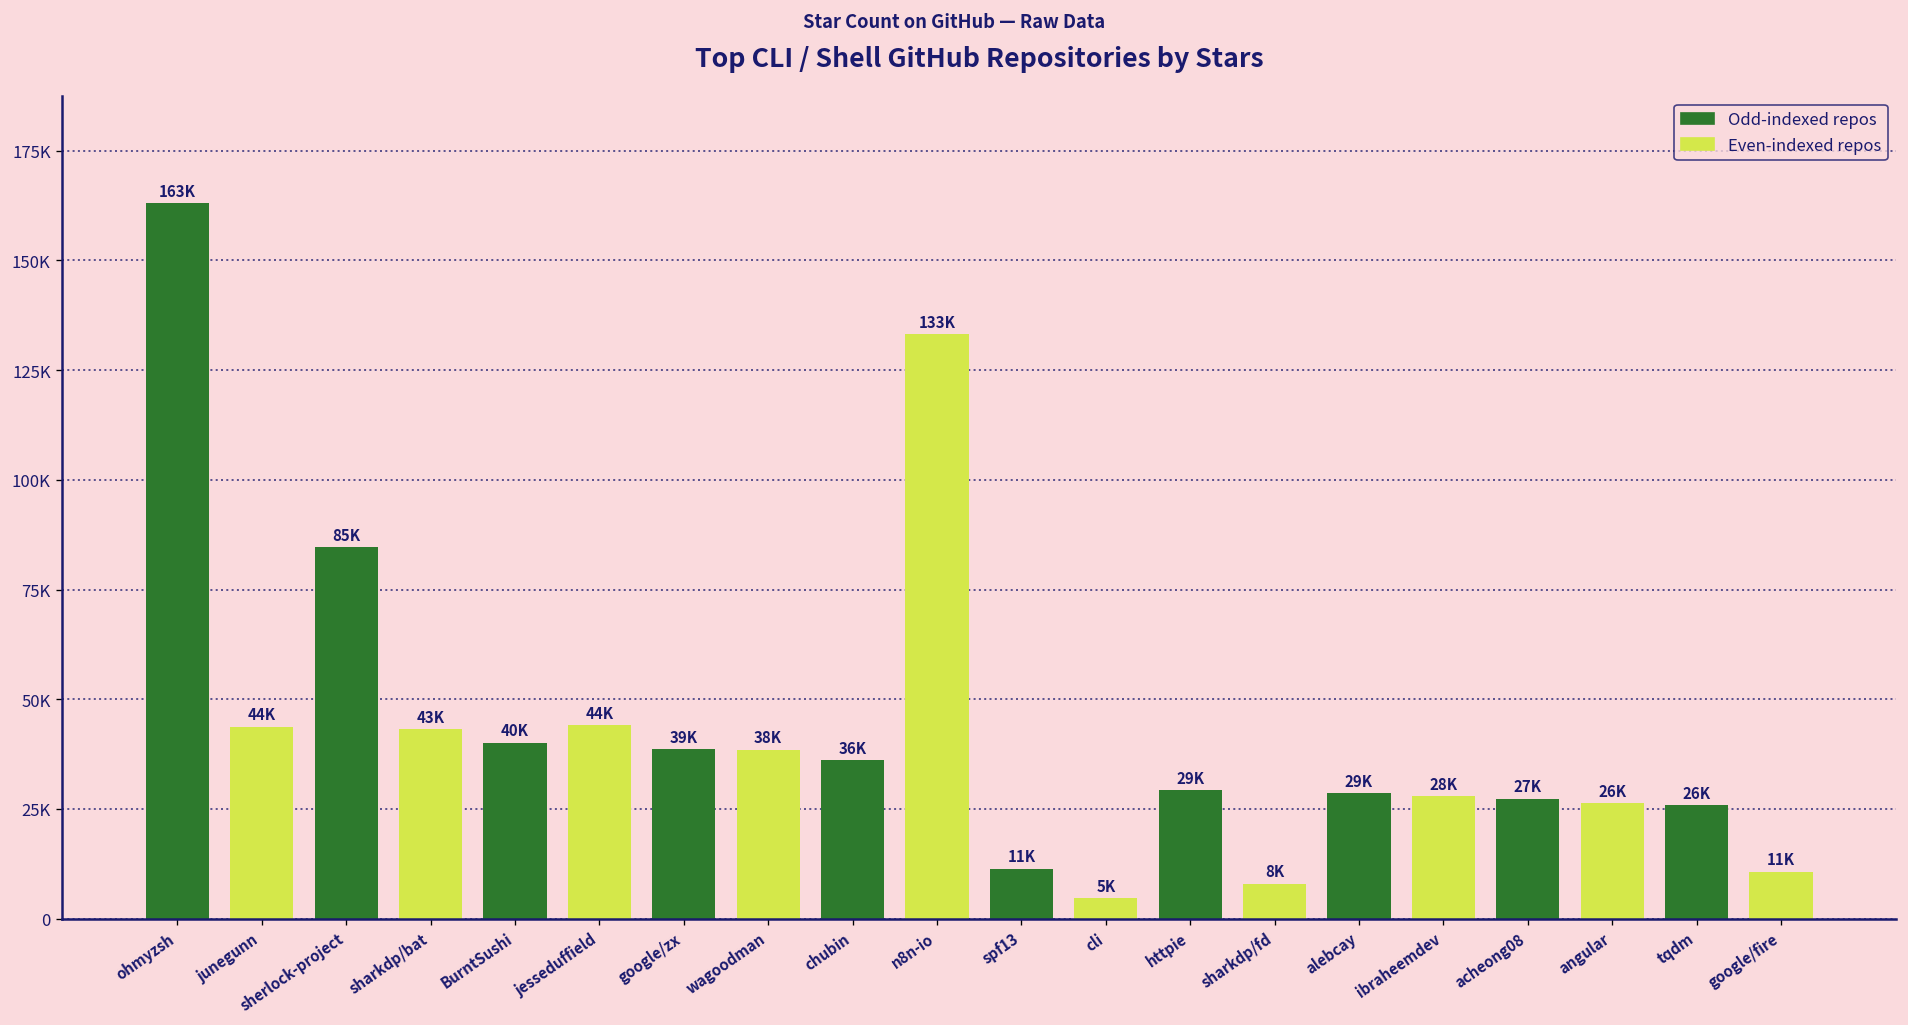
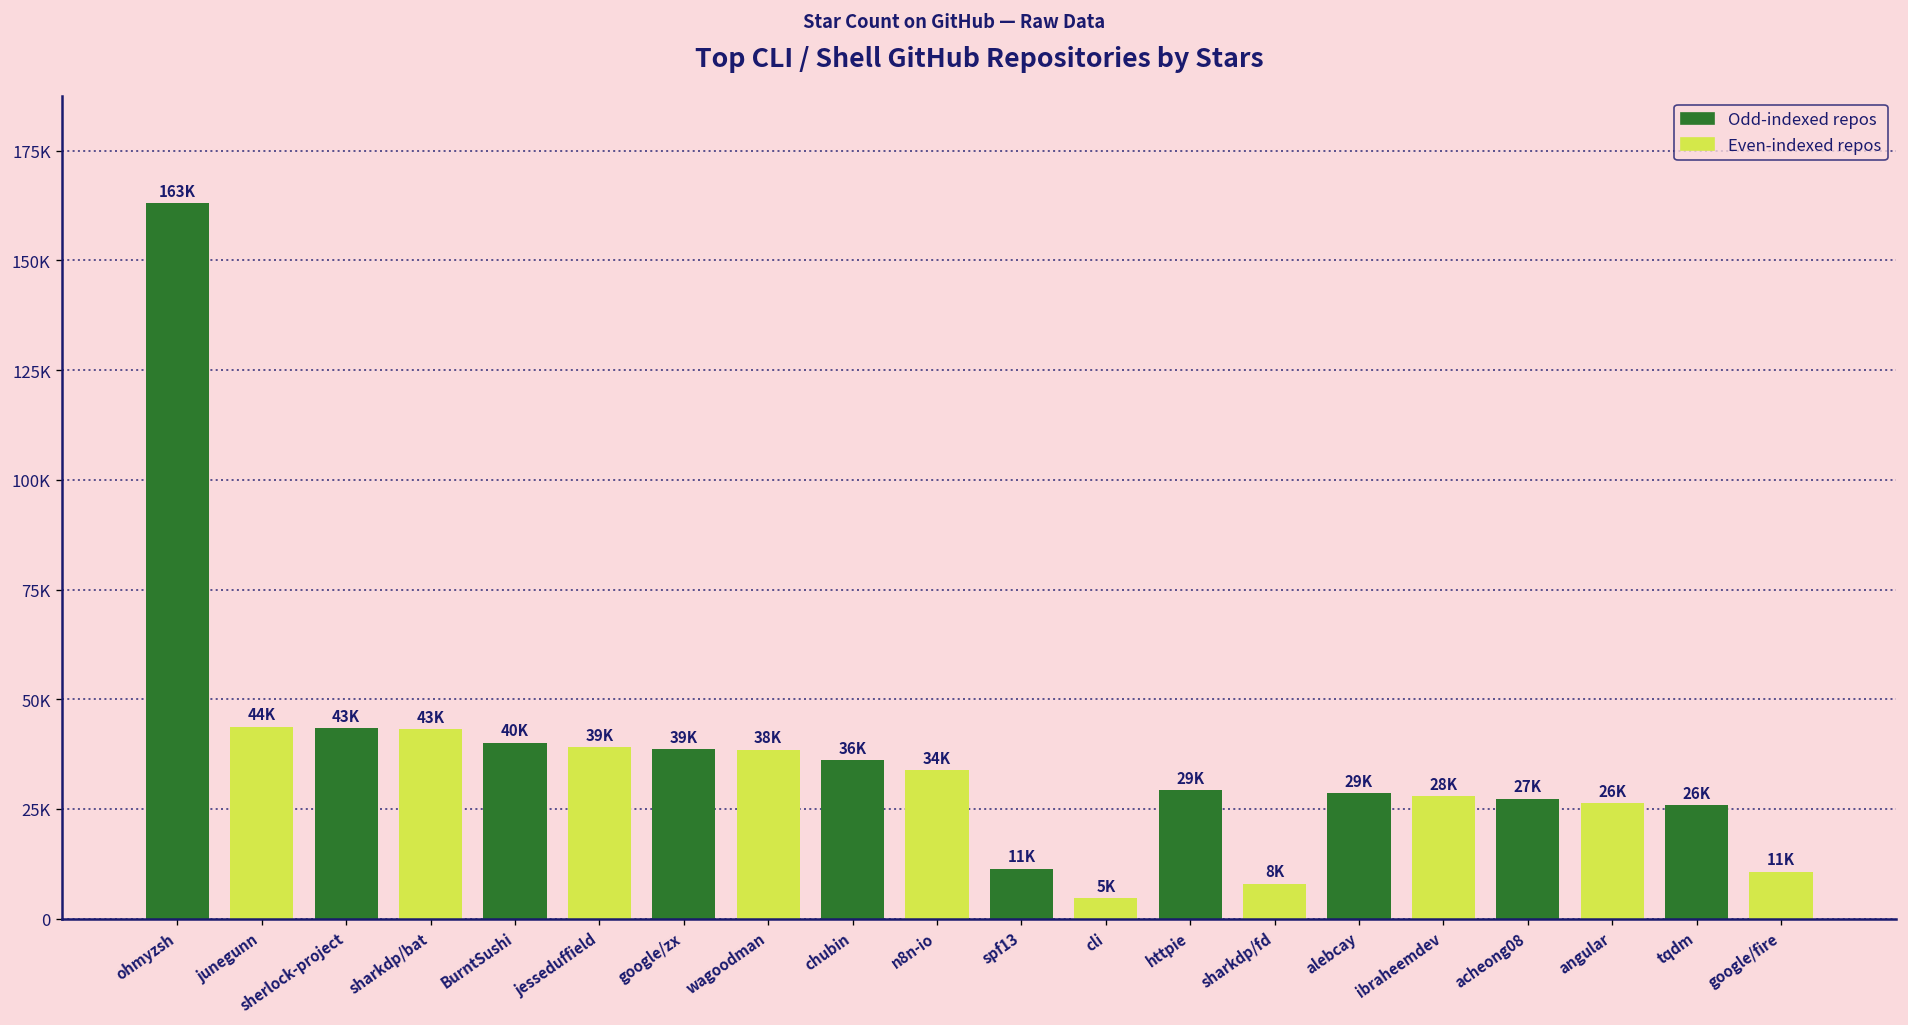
sherlock-project: 85K -> 43K
jesseduffield: 44K -> 39K
n8n-io: 133K -> 34K
